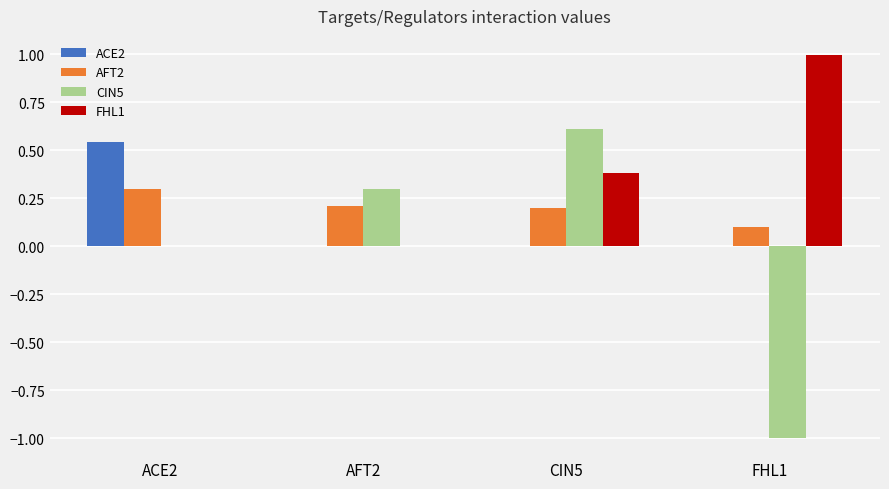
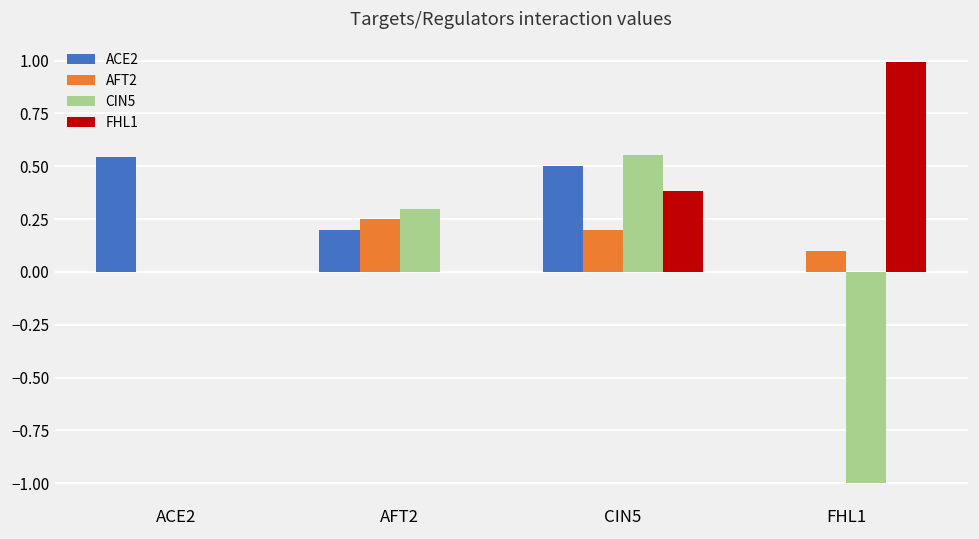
AFT2, ACE2: 0.3 -> 0.0
ACE2, AFT2: 0.0 -> 0.2
AFT2, AFT2: 0.21 -> 0.25
ACE2, CIN5: 0.0 -> 0.5
CIN5, CIN5: 0.61 -> 0.55
